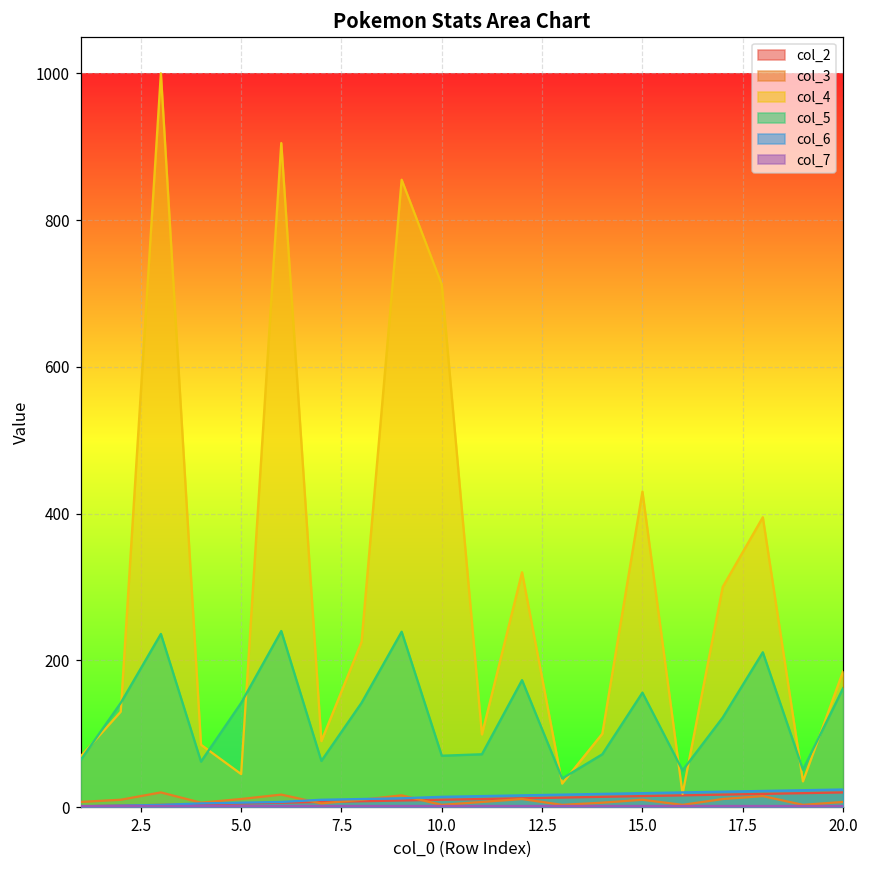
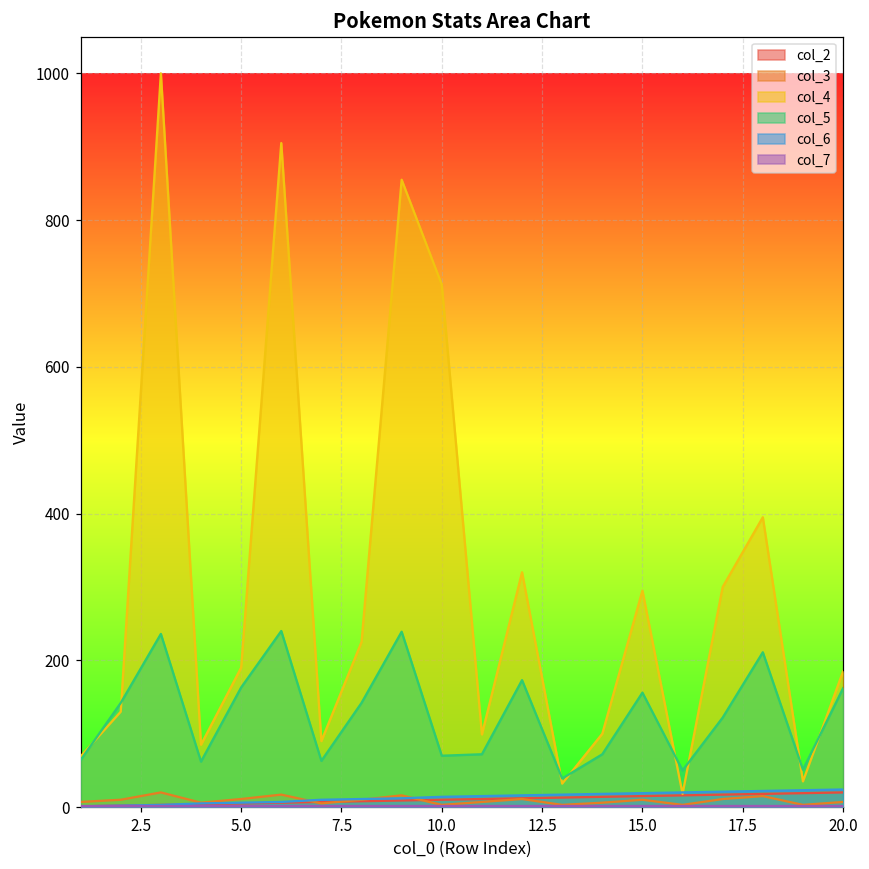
col_4, 5.0: 50 -> 190
col_5, 5.0: 140 -> 160
col_4, 15.0: 430 -> 300
